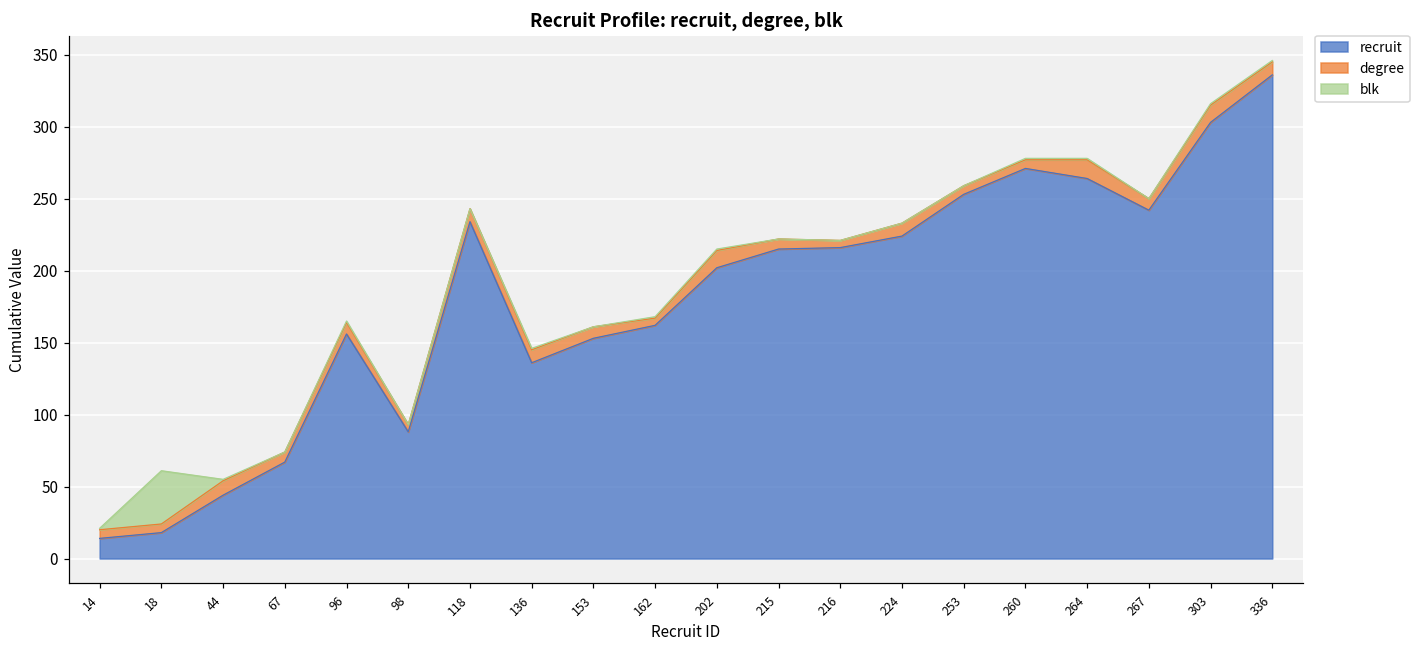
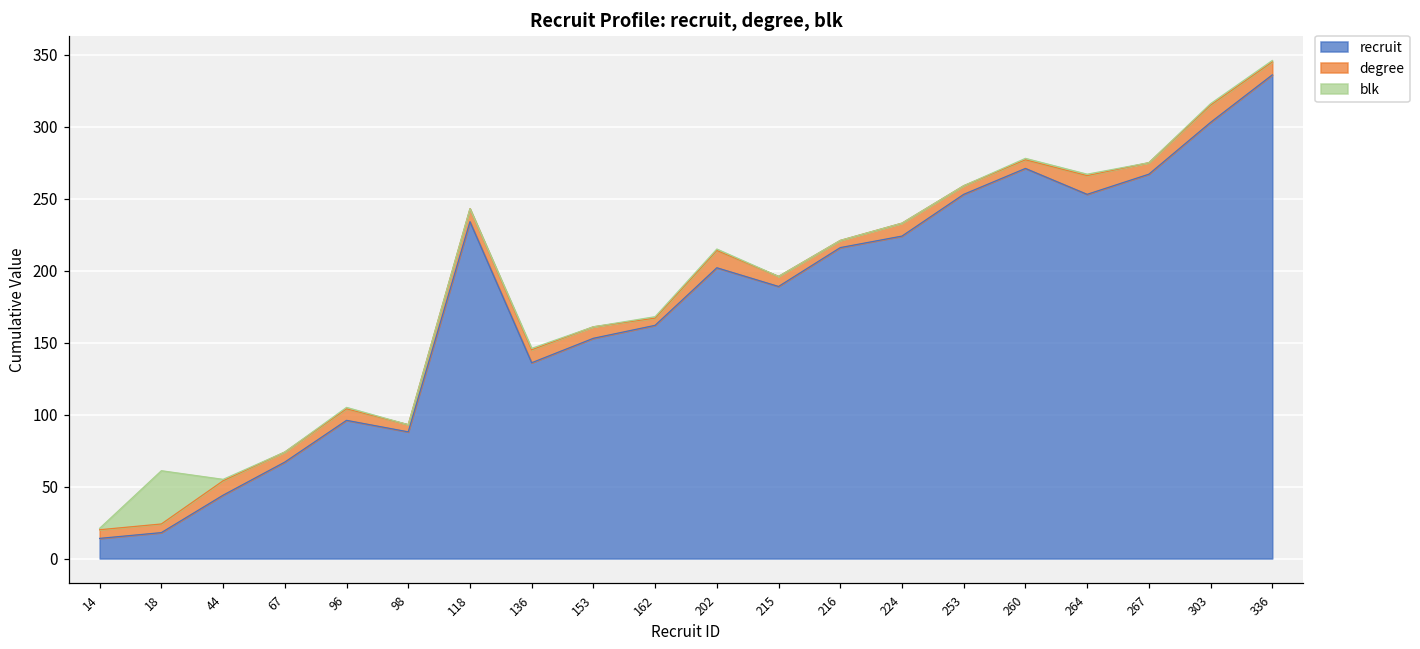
recruit, 96: 156 -> 96
recruit, 215: 215 -> 189
recruit, 264: 264 -> 253
recruit, 267: 242 -> 267
